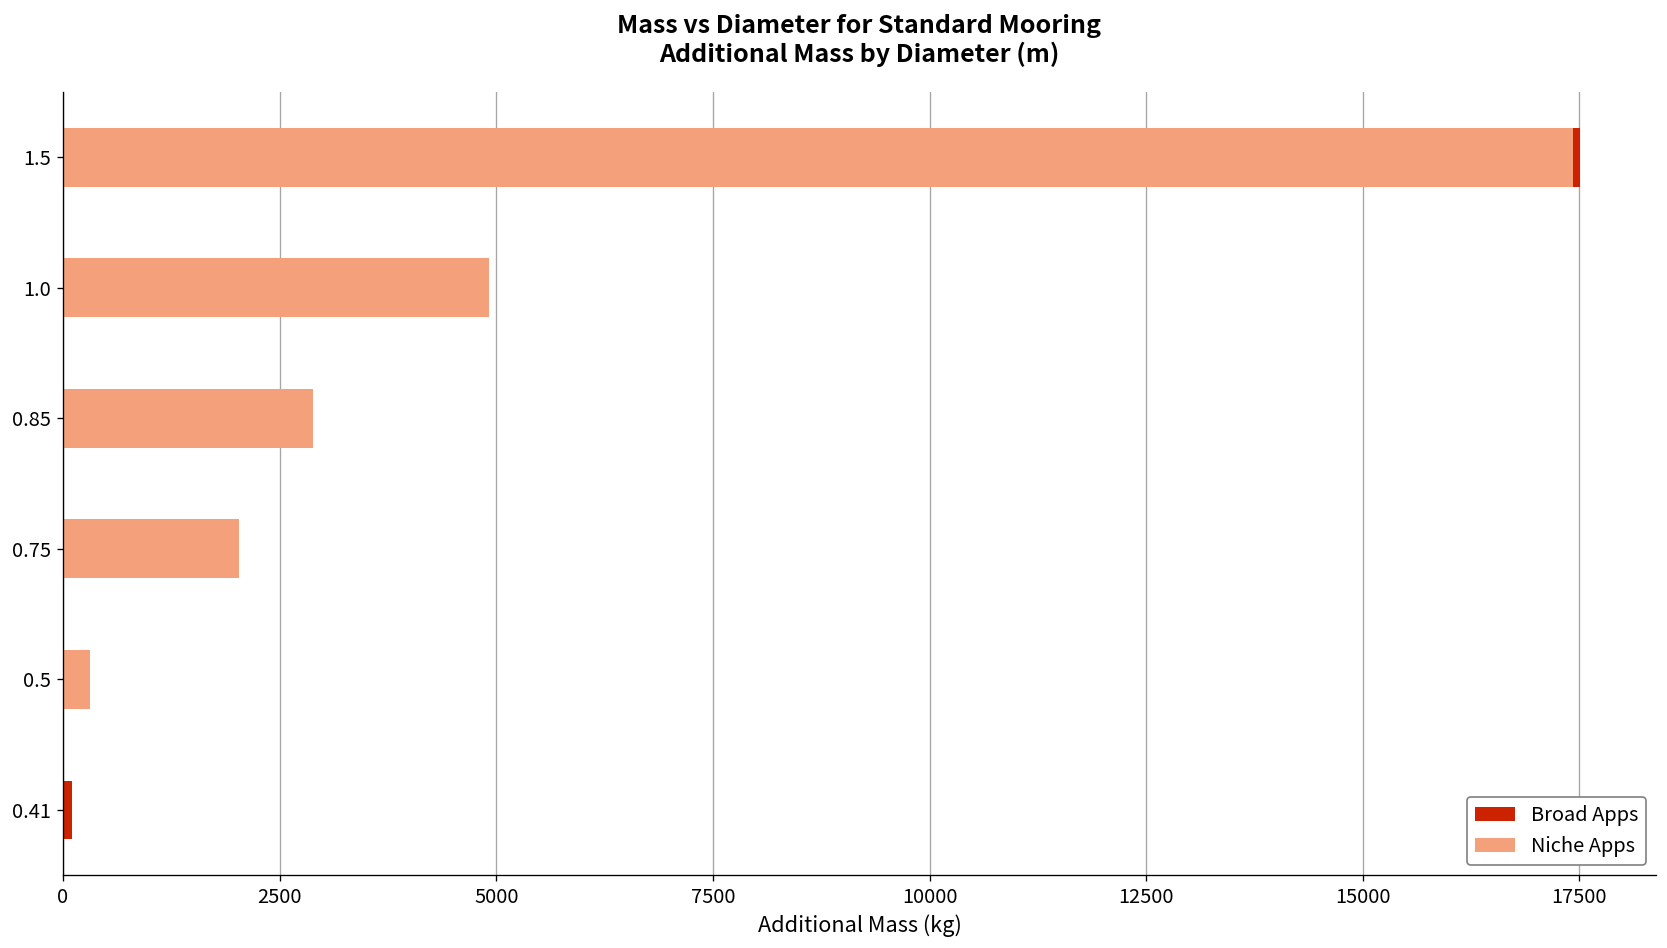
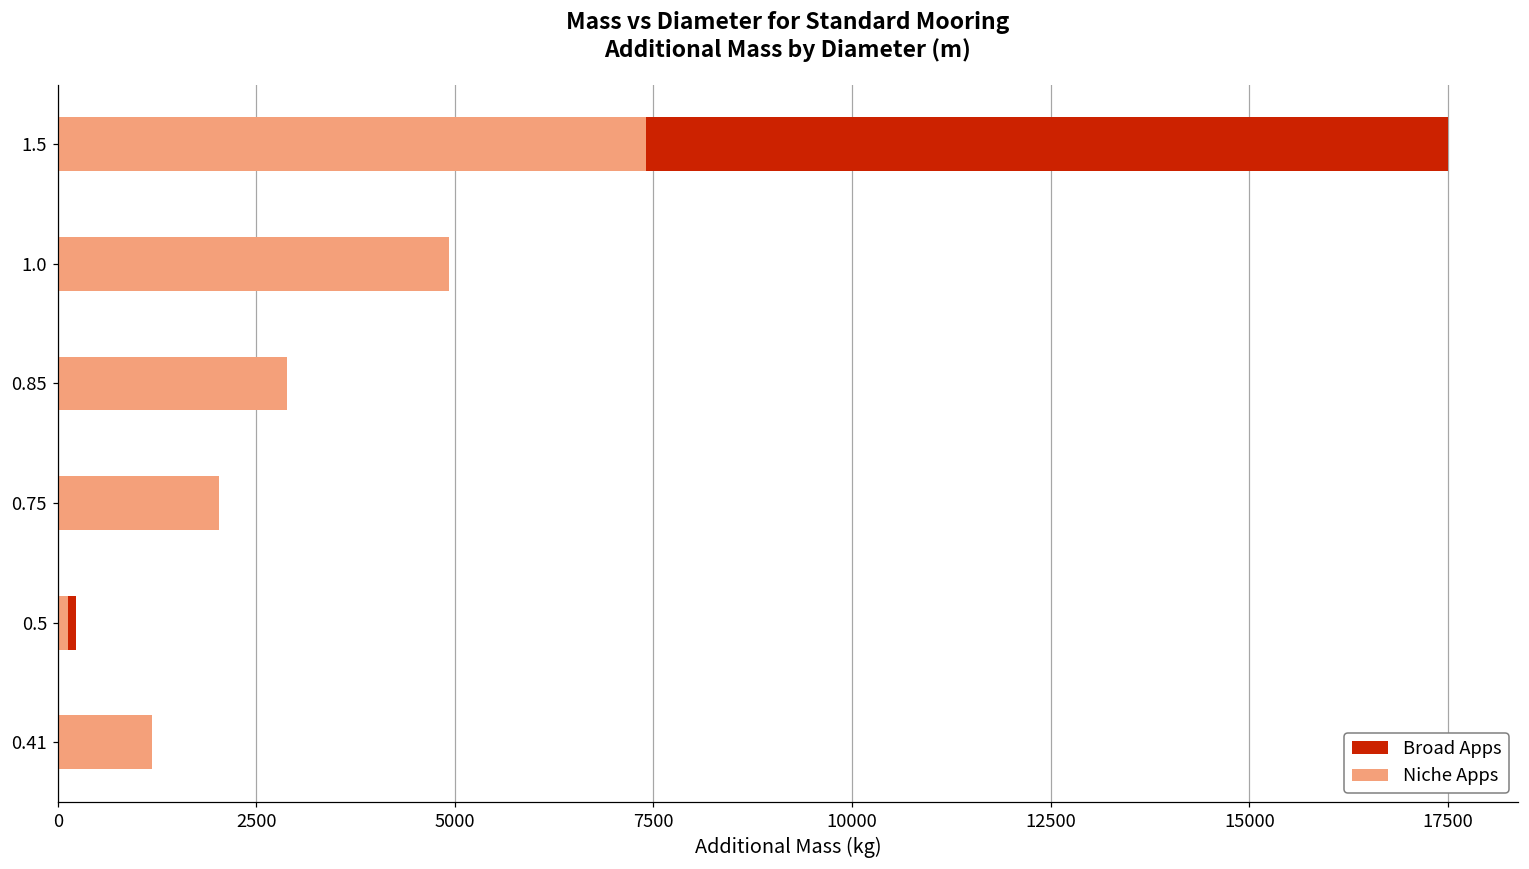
Niche Apps, 1.5: 17400 -> 7400
Niche Apps, 0.5: 300 -> 100
Niche Apps, 0.41: 0 -> 1200
